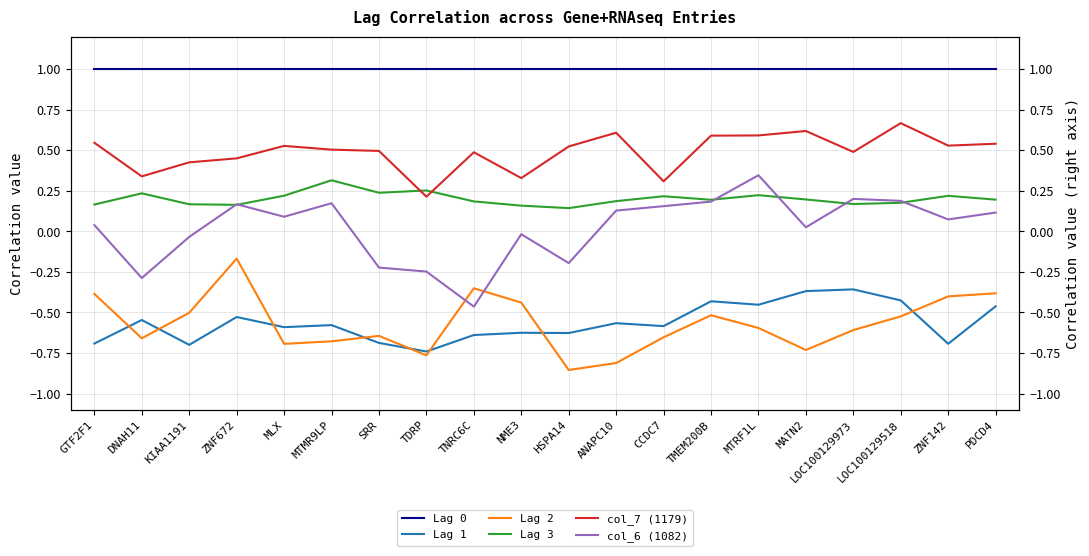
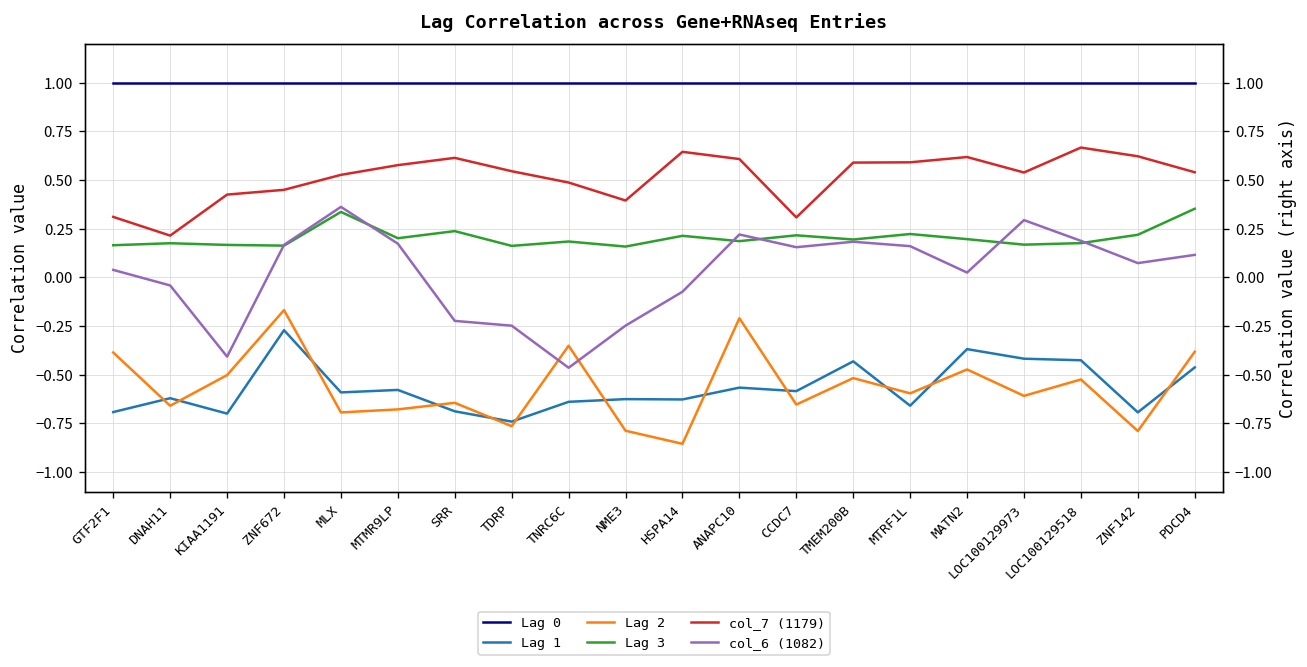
col_7 (1179), GTF2F1: 0.55 -> 0.31
Lag 1, DNAH11: -0.55 -> -0.62
Lag 3, DNAH11: 0.23 -> 0.18
col_7 (1179), DNAH11: 0.34 -> 0.21
col_6 (1082), DNAH11: -0.29 -> -0.04
col_6 (1082), KIAA1191: -0.03 -> -0.41
Lag 1, ZNF672: -0.53 -> -0.27
Lag 3, MLX: 0.22 -> 0.34
col_6 (1082), MLX: 0.09 -> 0.36
Lag 3, MTMR9LP: 0.31 -> 0.20
col_7 (1179), MTMR9LP: 0.50 -> 0.58
col_7 (1179), SRR: 0.50 -> 0.61
Lag 3, TDRP: 0.25 -> 0.16
col_7 (1179), TDRP: 0.21 -> 0.55
Lag 2, NME3: -0.44 -> -0.79
col_7 (1179), NME3: 0.33 -> 0.39
col_6 (1082), NME3: -0.02 -> -0.25
Lag 3, HSPA14: 0.14 -> 0.21
col_7 (1179), HSPA14: 0.52 -> 0.65
col_6 (1082), HSPA14: -0.20 -> -0.07
Lag 2, ANAPC10: -0.81 -> -0.21
col_6 (1082), ANAPC10: 0.13 -> 0.22
Lag 1, MTRF1L: -0.45 -> -0.66
col_6 (1082), MTRF1L: 0.35 -> 0.16
Lag 2, MATN2: -0.73 -> -0.47
Lag 1, LOC100129973: -0.36 -> -0.42
col_7 (1179), LOC100129973: 0.49 -> 0.54
col_6 (1082), LOC100129973: 0.20 -> 0.29
Lag 2, ZNF142: -0.40 -> -0.79
col_7 (1179), ZNF142: 0.53 -> 0.62
Lag 3, PDCD4: 0.20 -> 0.35
